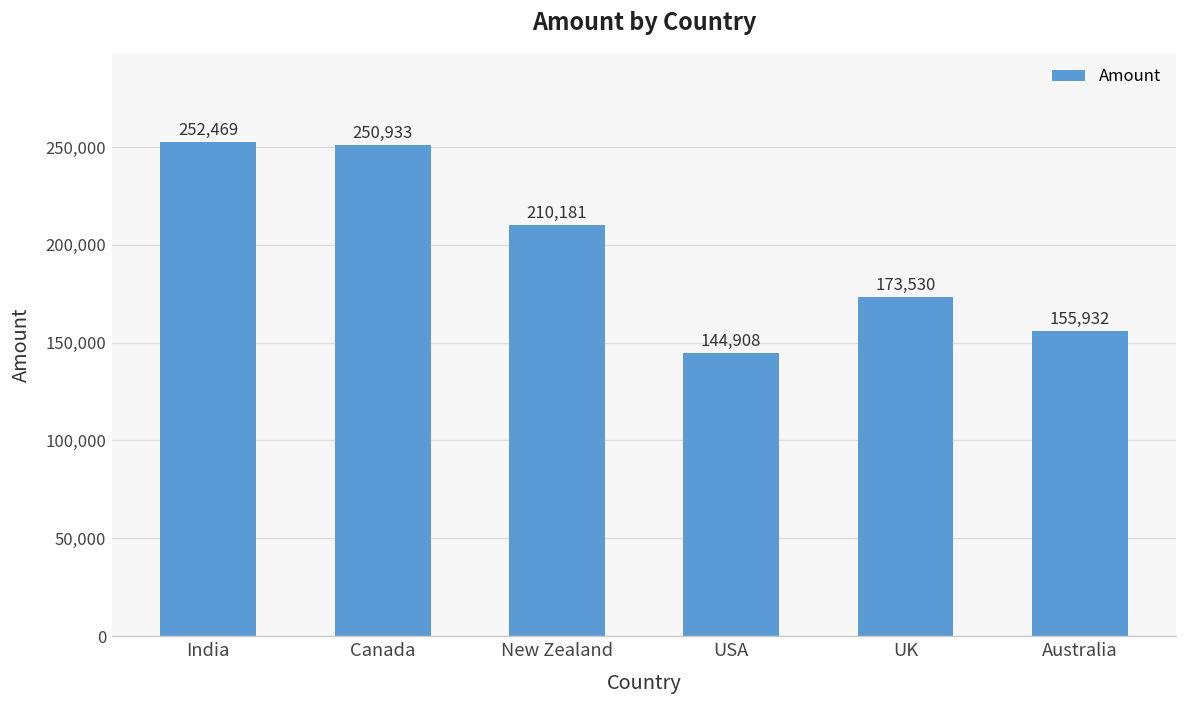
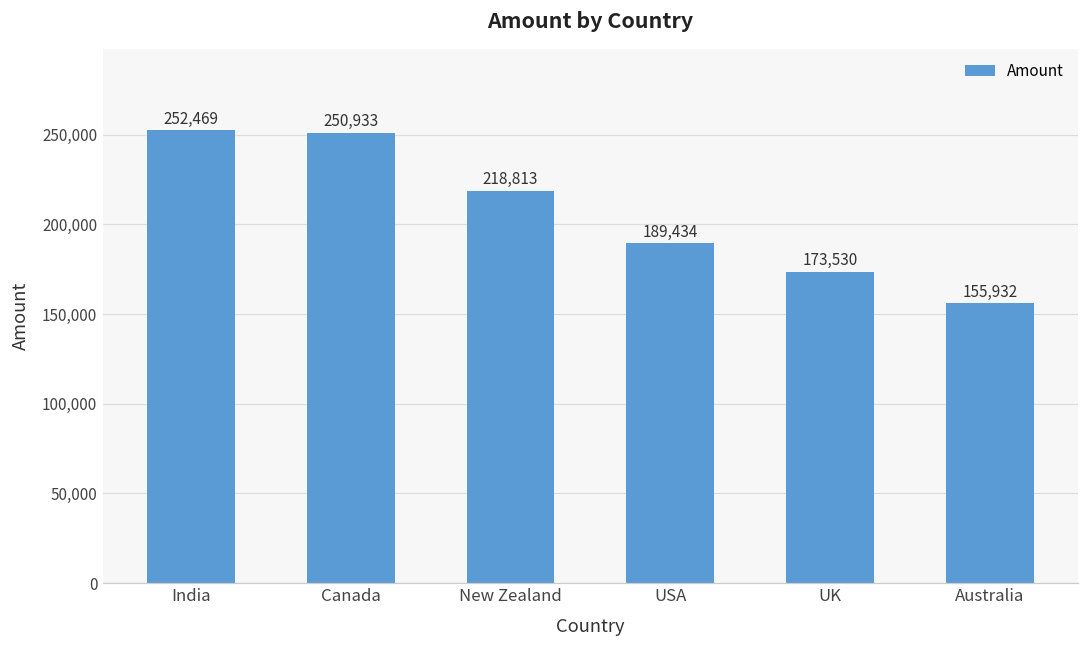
New Zealand: 210,181 -> 218,813
USA: 144,908 -> 189,434
